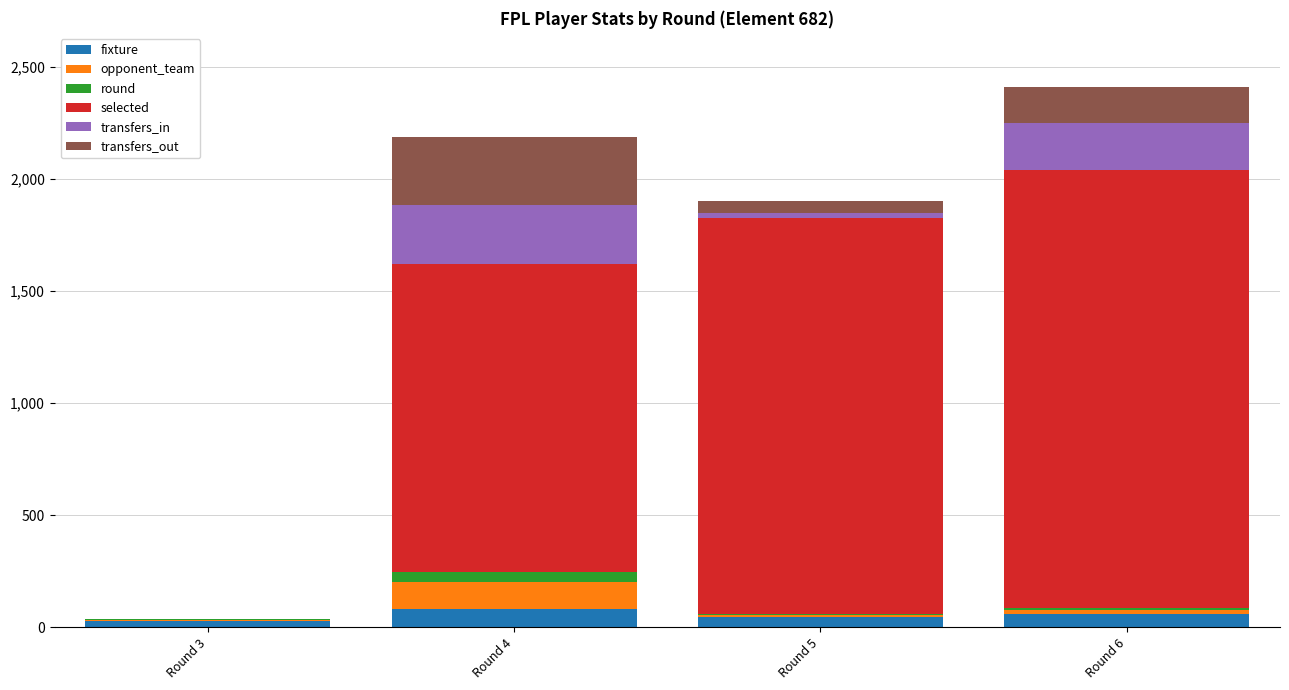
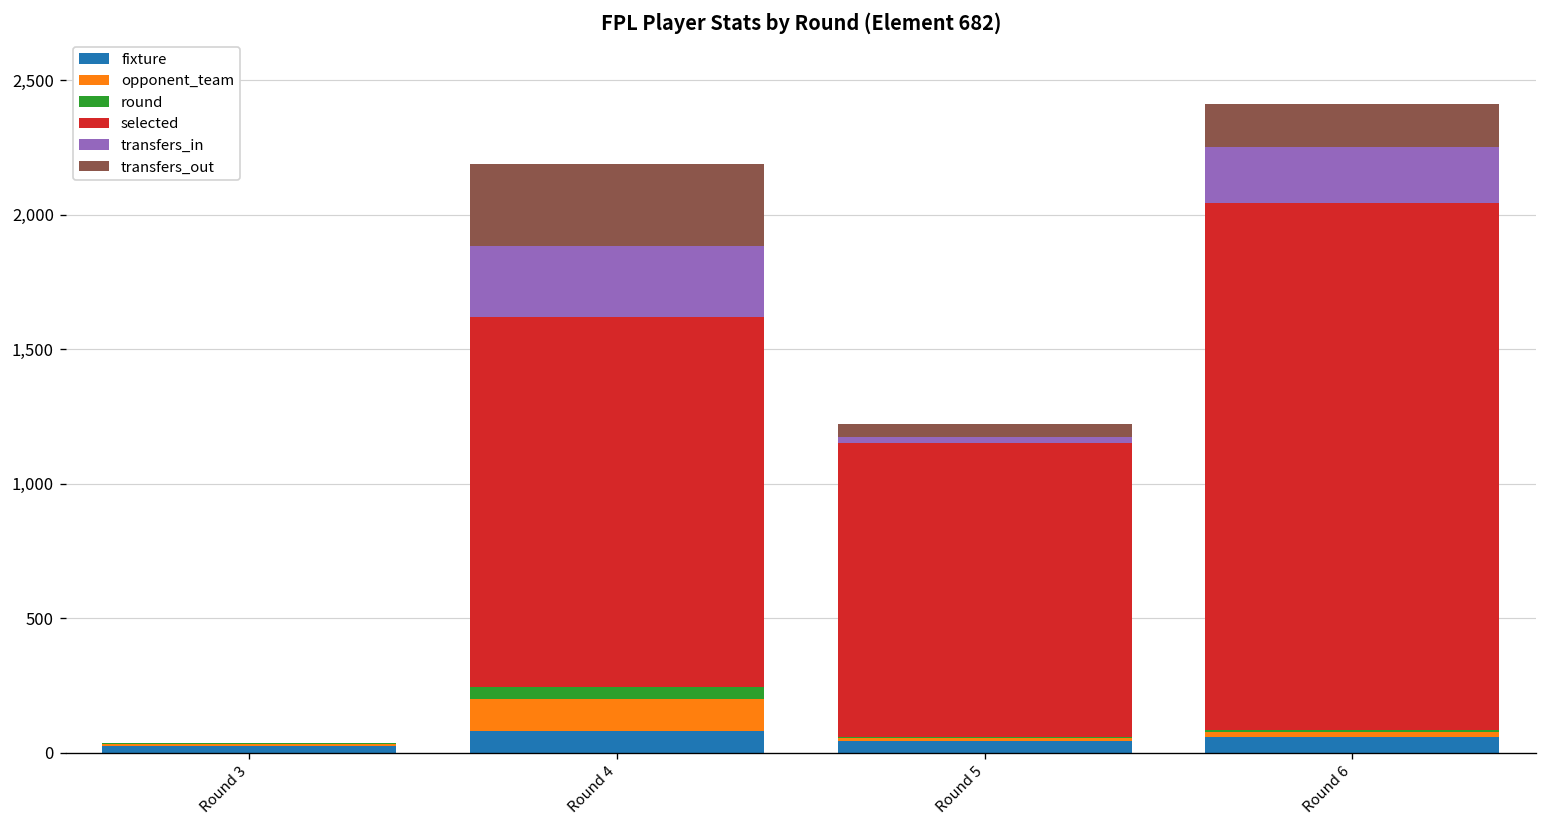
selected, Round 5: 1,770 -> 1,090
